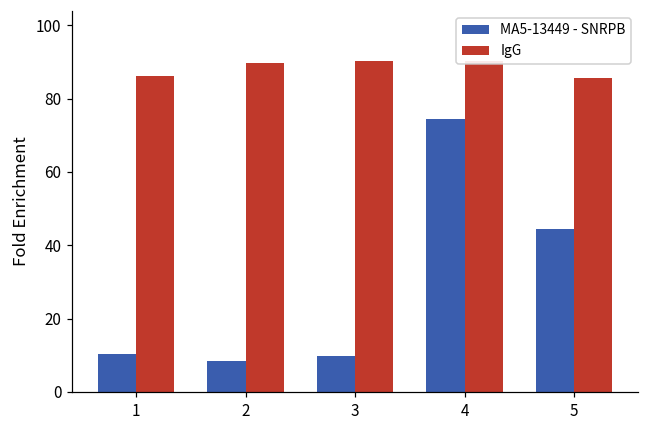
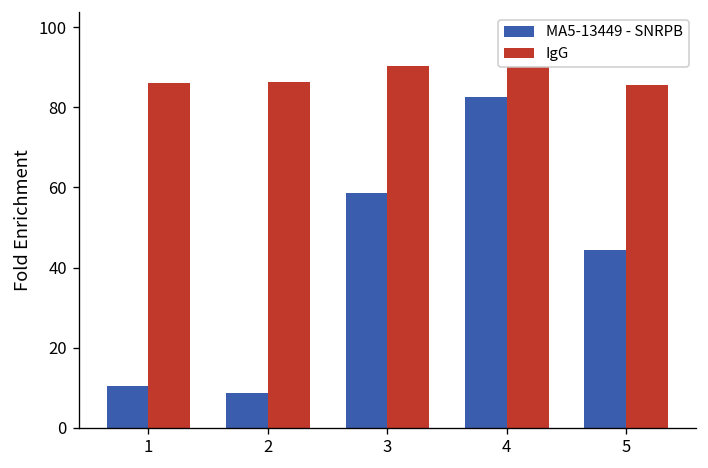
IgG, 2: 90 -> 86
MA5-13449 - SNRPB, 3: 10 -> 59
MA5-13449 - SNRPB, 4: 74 -> 83
